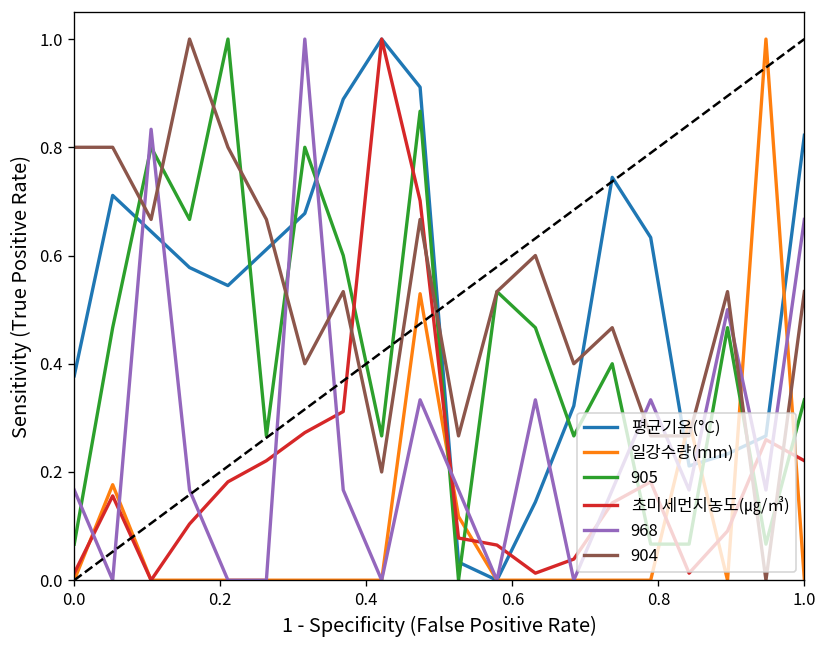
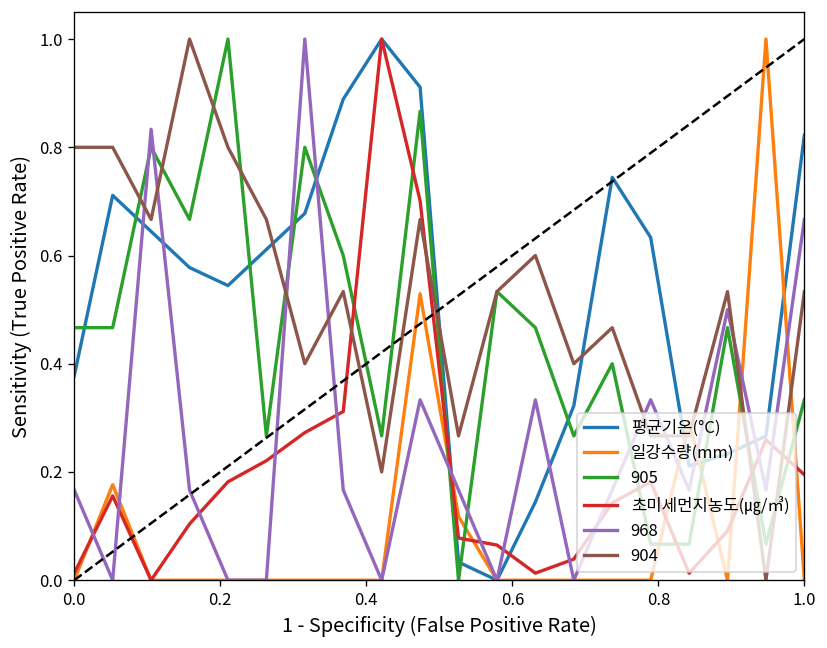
905, 0.0: 0.07 -> 0.47
초미세먼지농도(㎍/㎥), 1.0: 0.22 -> 0.19
